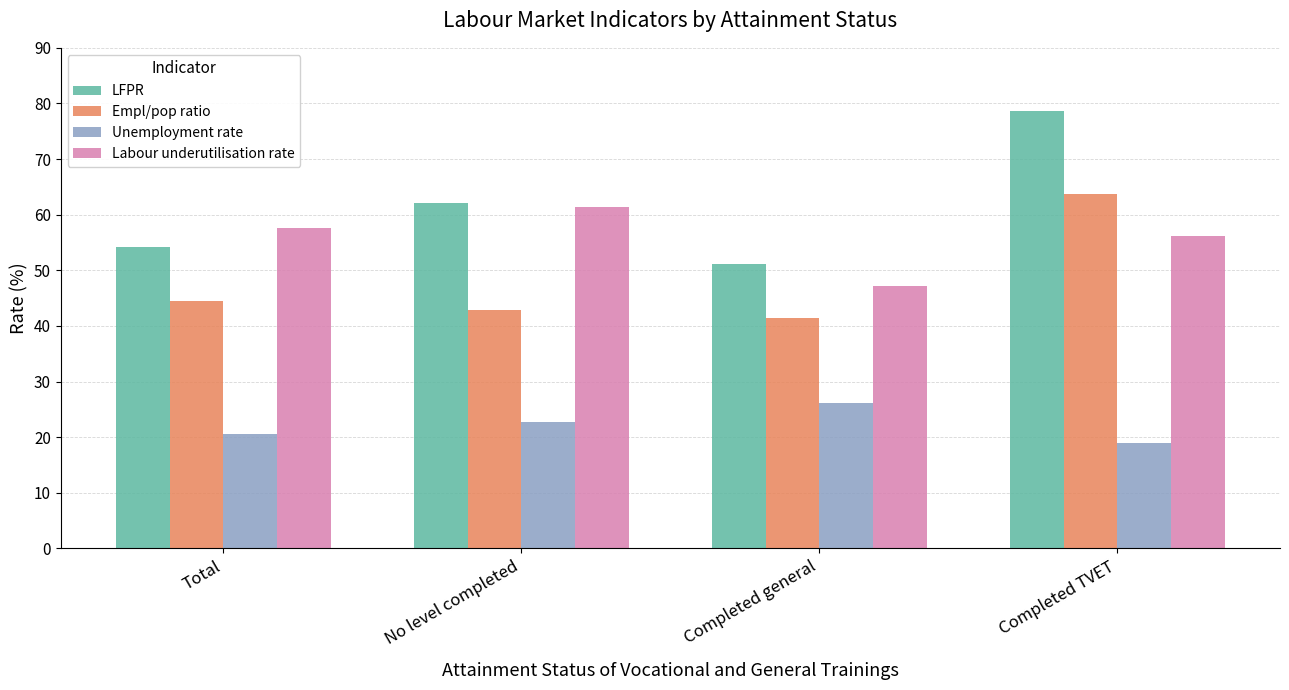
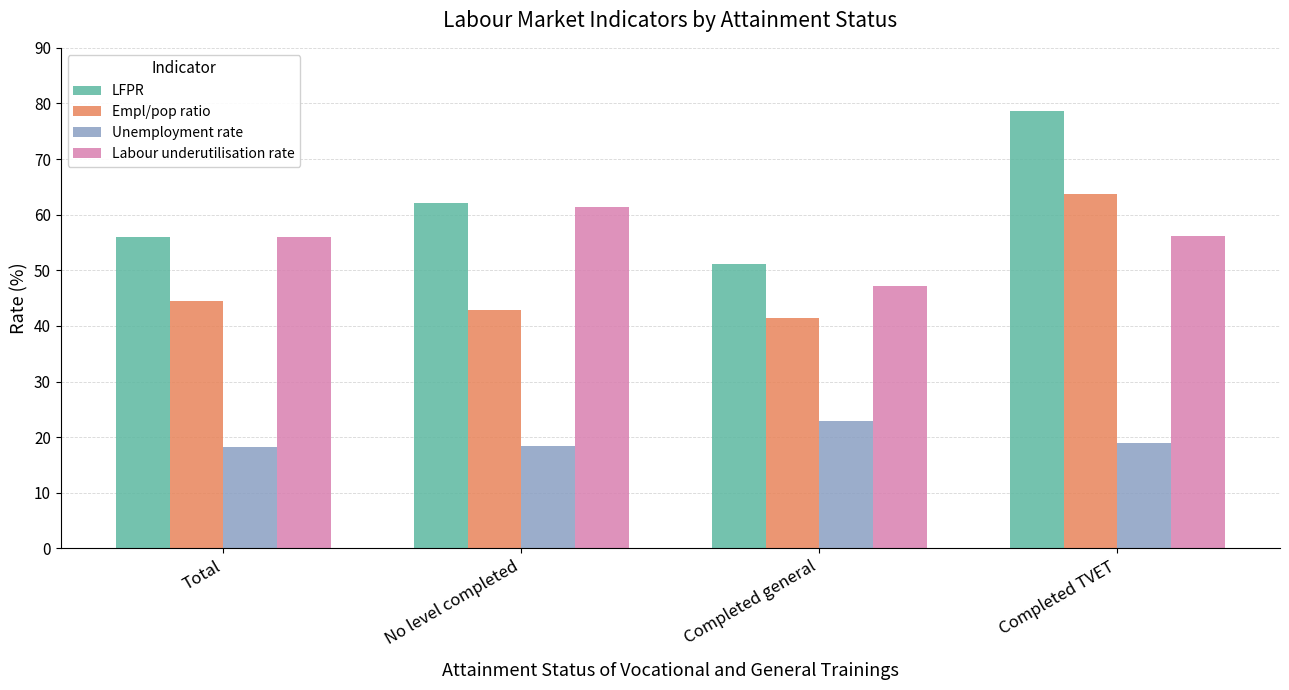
LFPR, Total: 54 -> 56
Unemployment rate, Total: 21 -> 18
Labour underutilisation rate, Total: 58 -> 56
Unemployment rate, No level completed: 23 -> 18
Unemployment rate, Completed general: 26 -> 23
